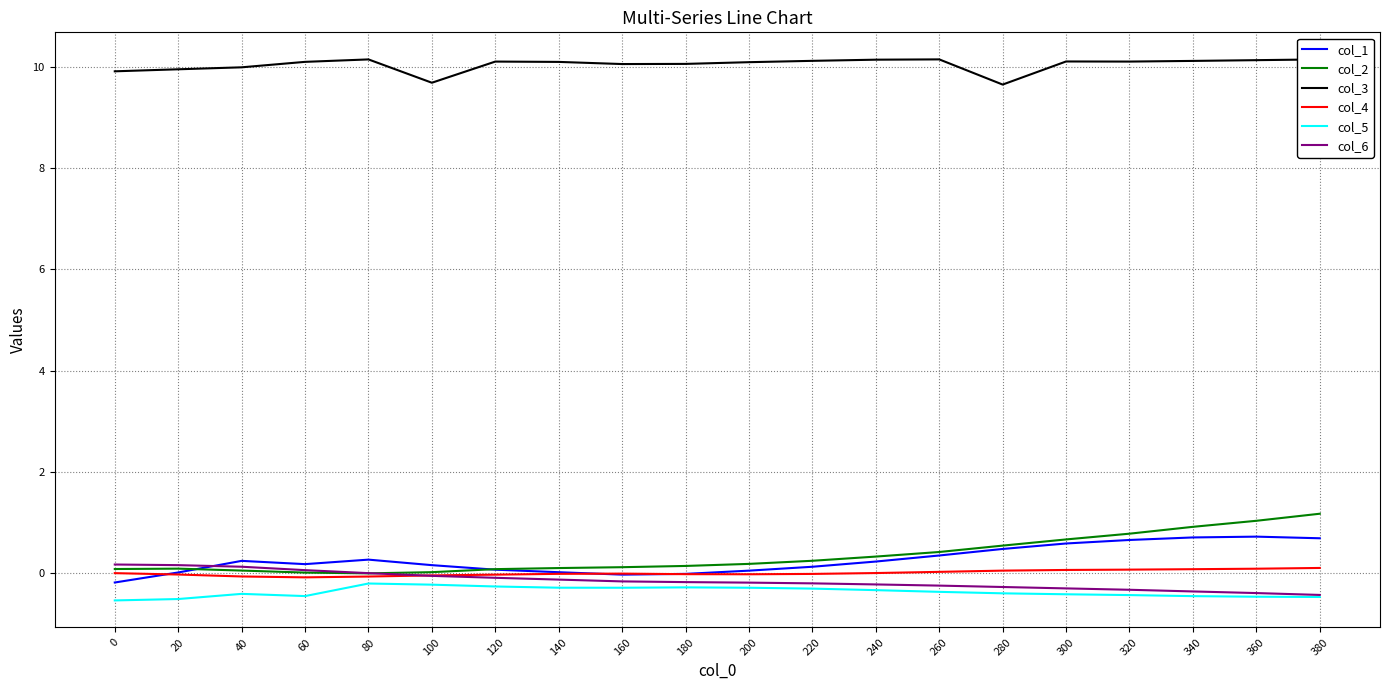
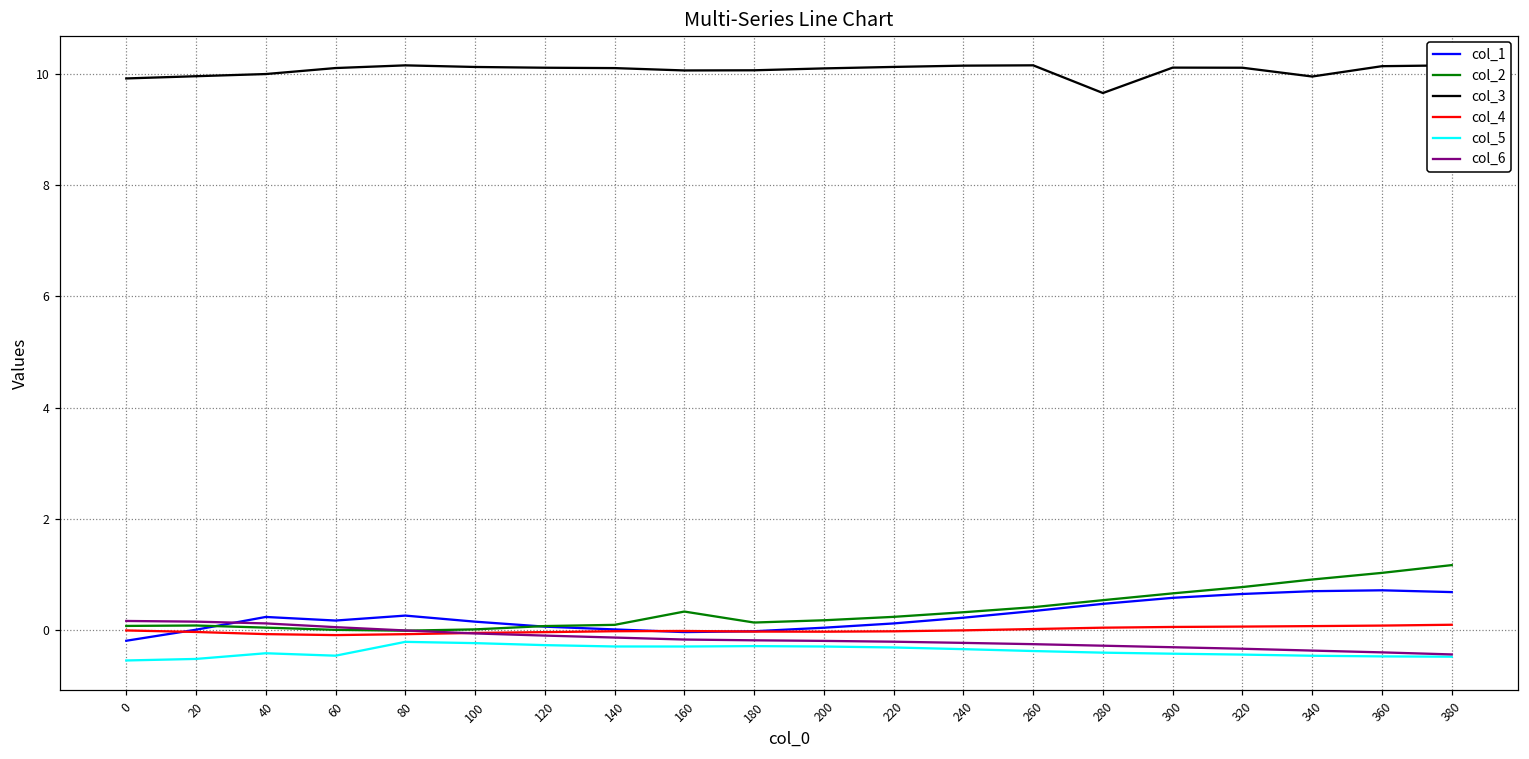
col_3, 100: 9.7 -> 10.1
col_2, 160: 0.1 -> 0.3
col_3, 340: 10.1 -> 10.0
